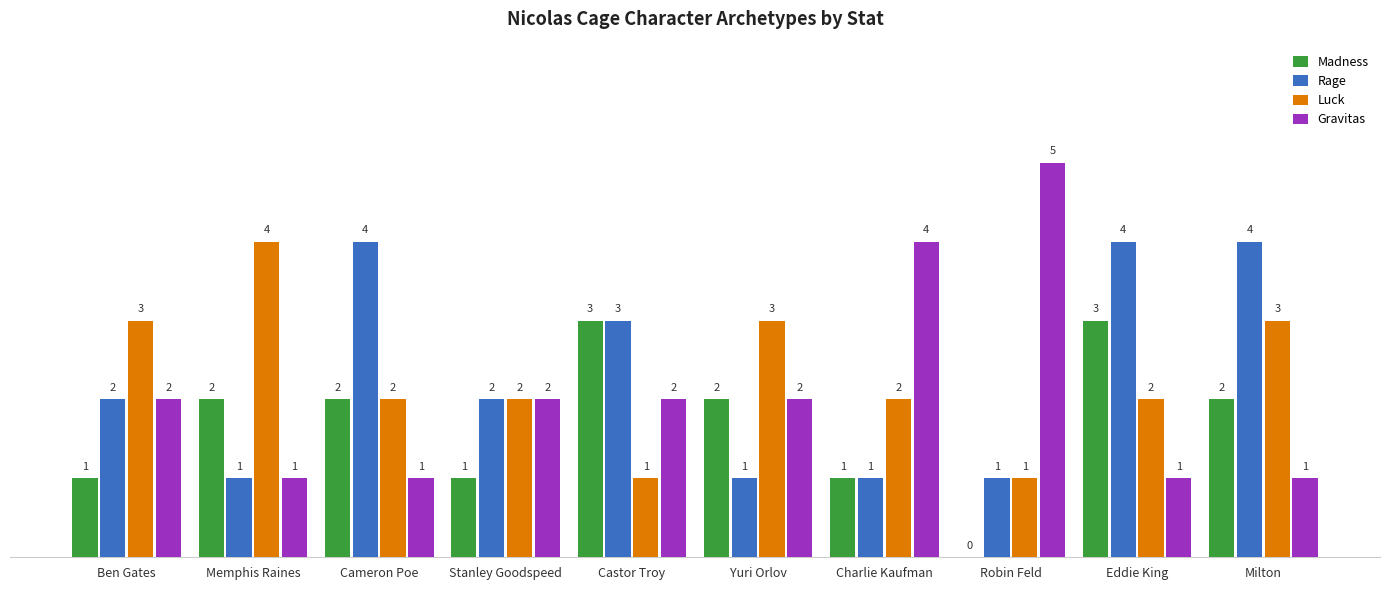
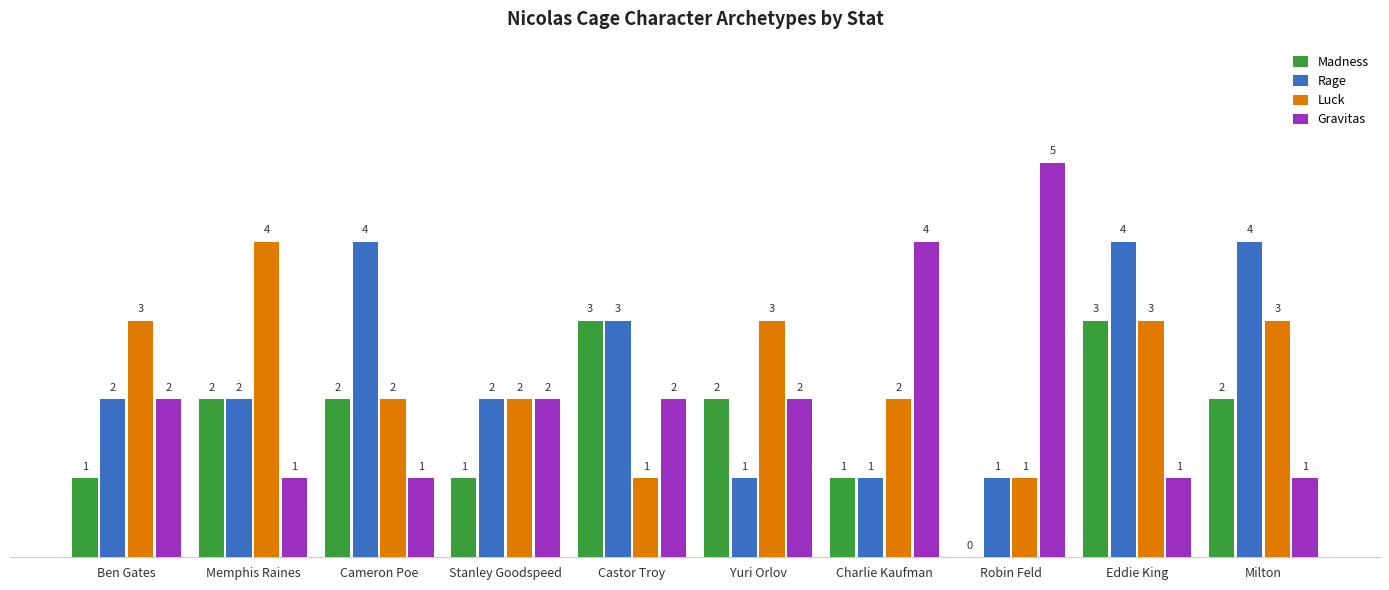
Rage, Memphis Raines: 1 -> 2
Luck, Eddie King: 2 -> 3
